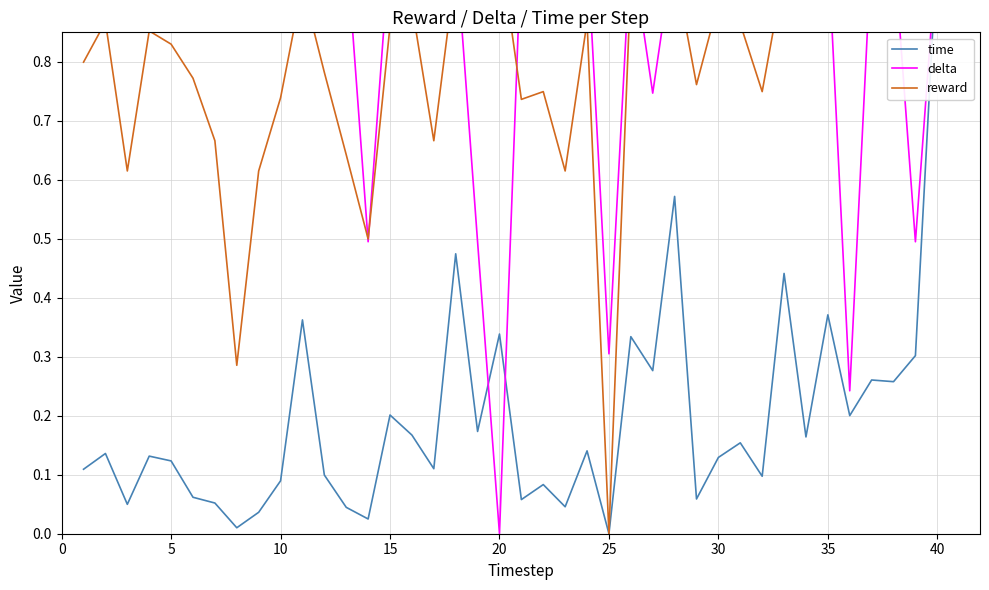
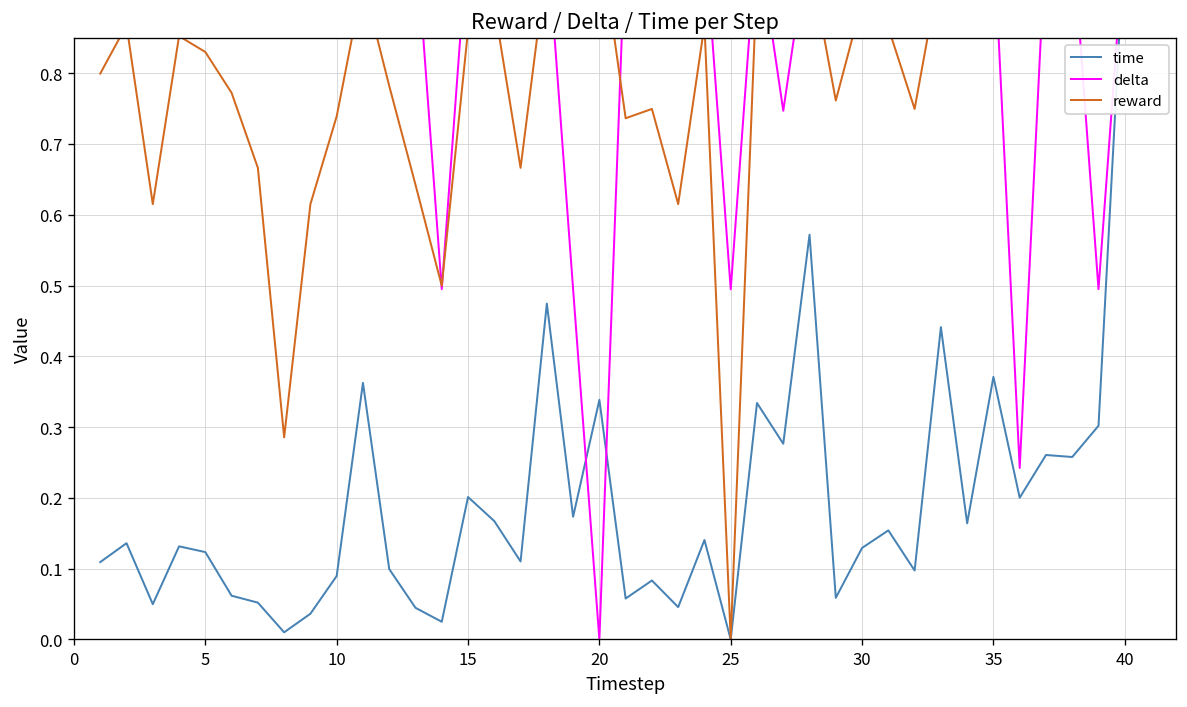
delta, 25: 0.30 -> 0.49
